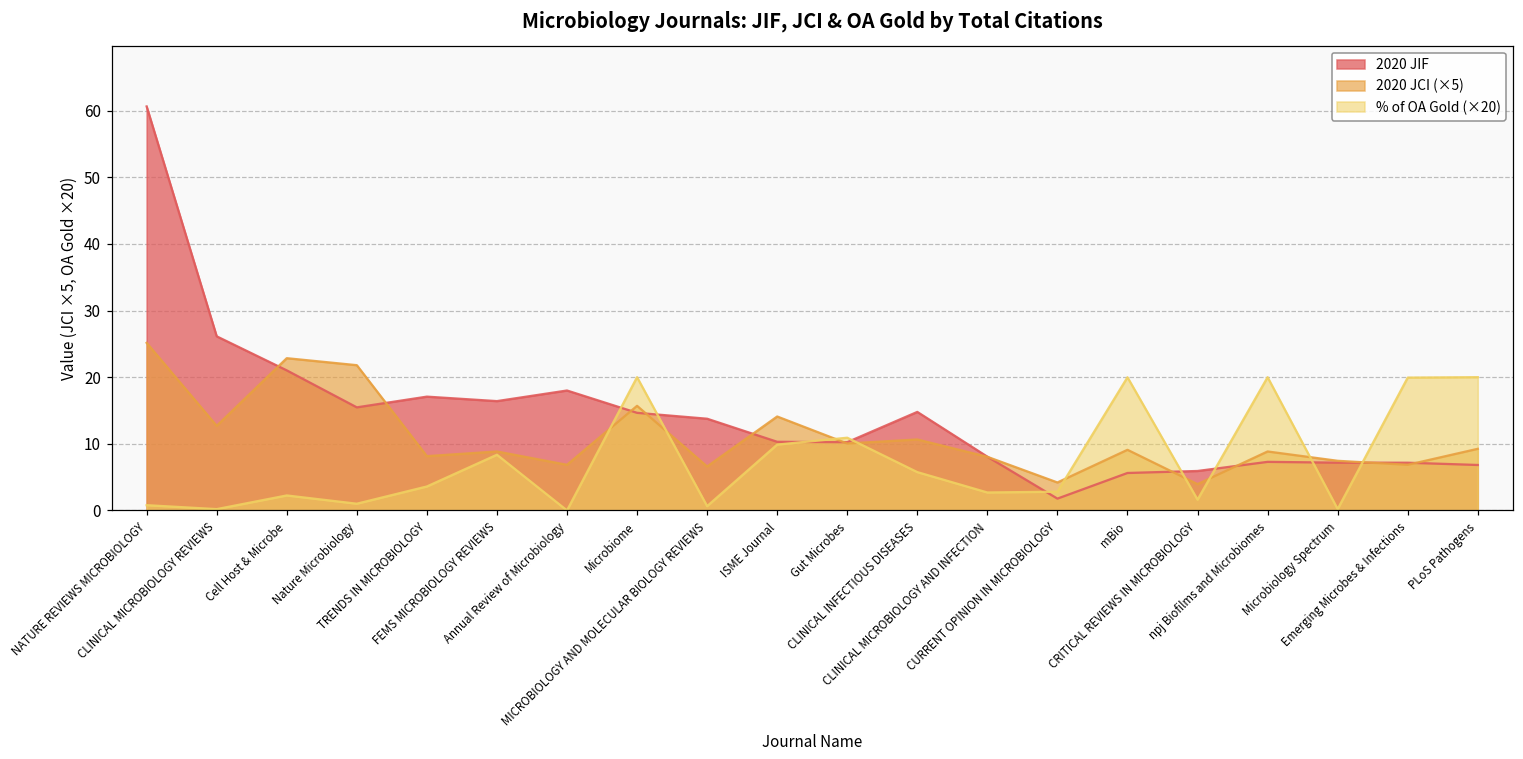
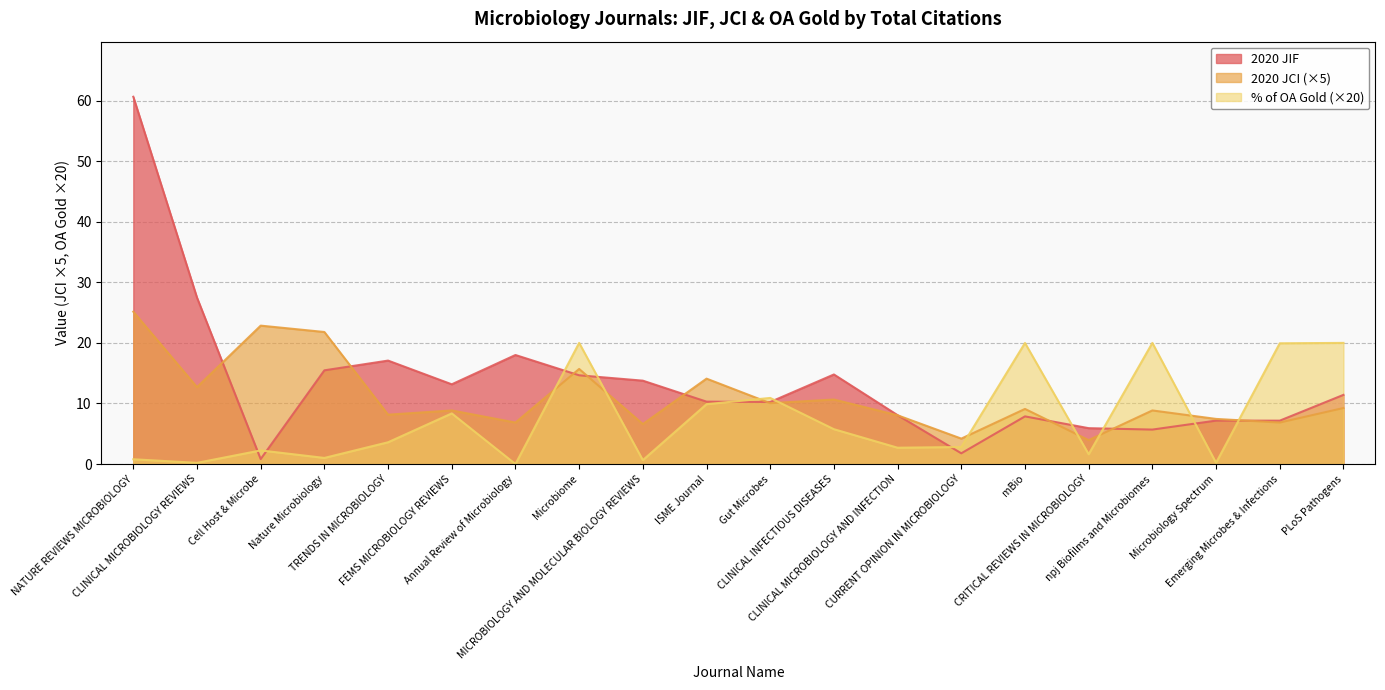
2020 JIF, CLINICAL MICROBIOLOGY REVIEWS: 26 -> 27
2020 JIF, Cell Host & Microbe: 21 -> 1
2020 JIF, FEMS MICROBIOLOGY REVIEWS: 16 -> 13
2020 JIF, mBio: 6 -> 8
2020 JIF, npj Biofilms and Microbiomes: 7 -> 6
2020 JIF, PLoS Pathogens: 7 -> 11
